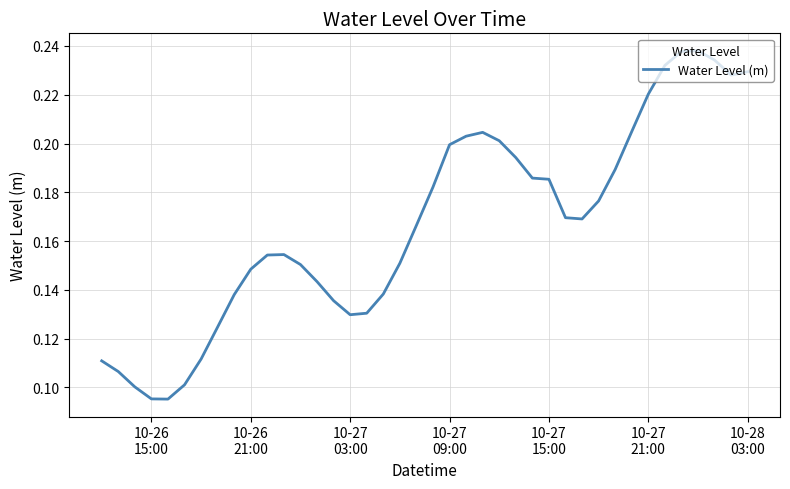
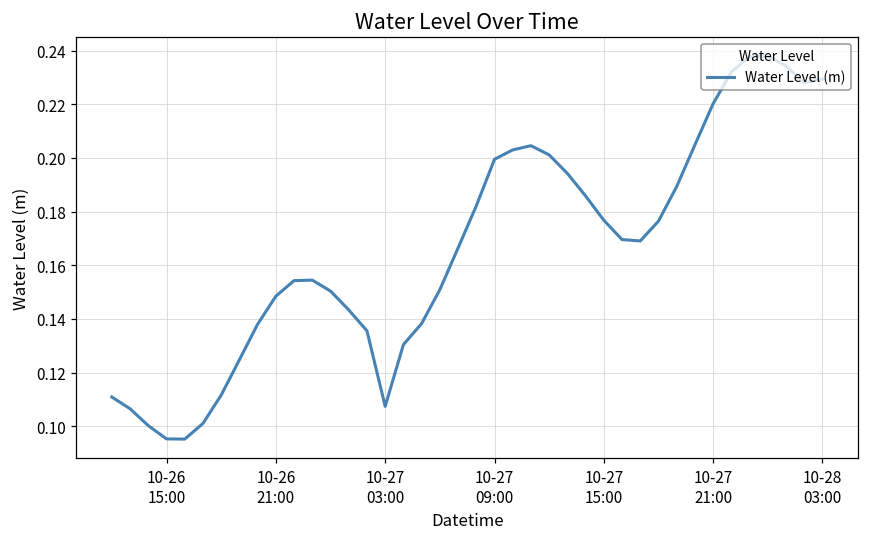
10-27 03:00: 0.130 -> 0.107
10-27 15:00: 0.185 -> 0.177
